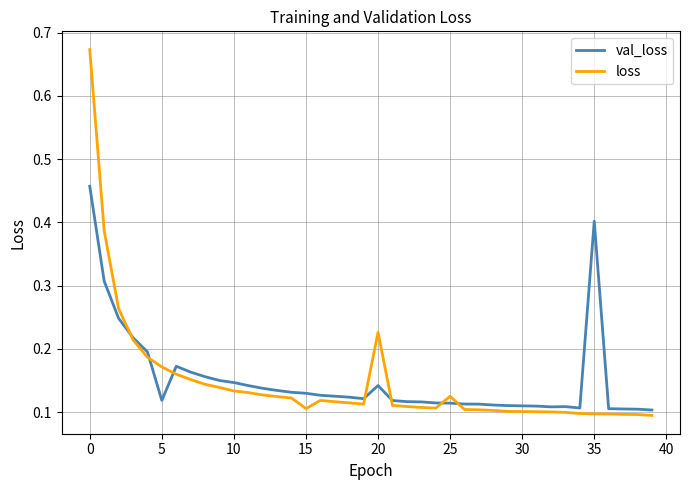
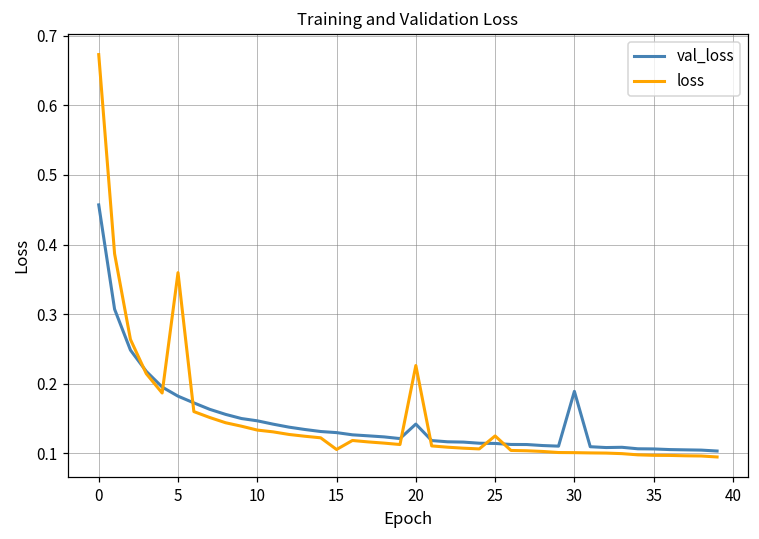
val_loss, 5: 0.12 -> 0.18
loss, 5: 0.17 -> 0.36
val_loss, 30: 0.11 -> 0.19
val_loss, 35: 0.40 -> 0.11
